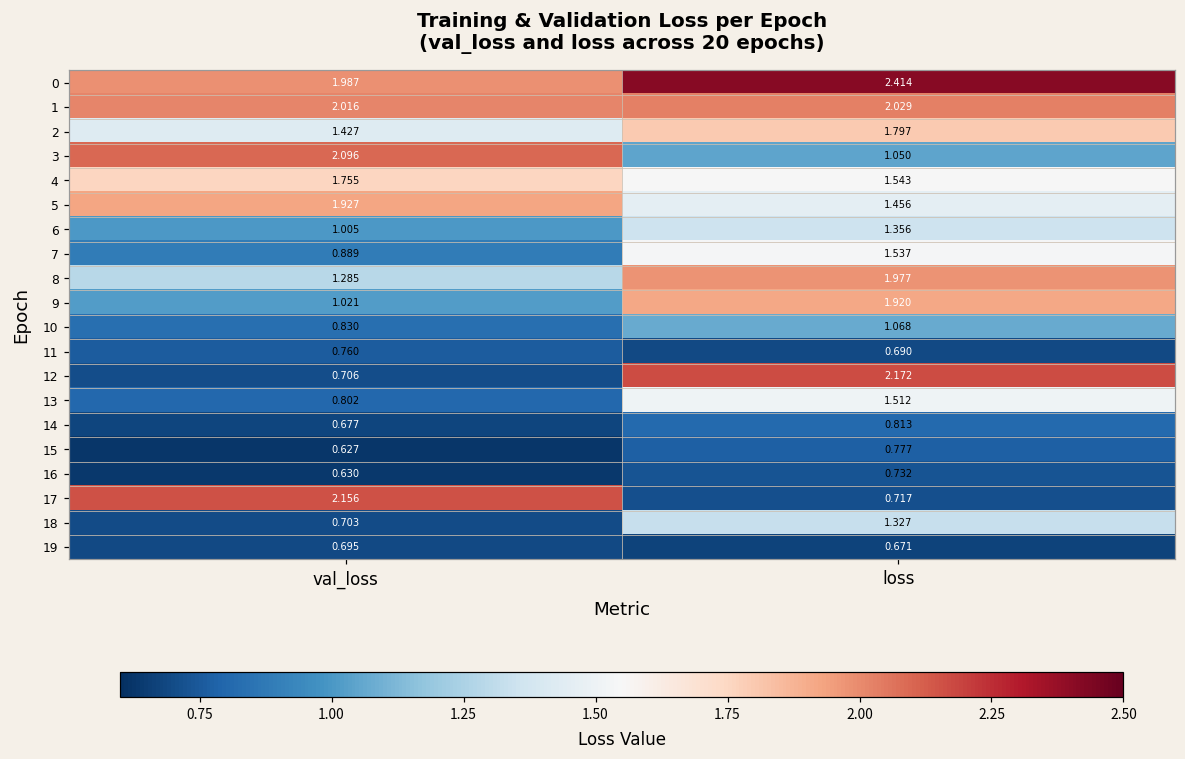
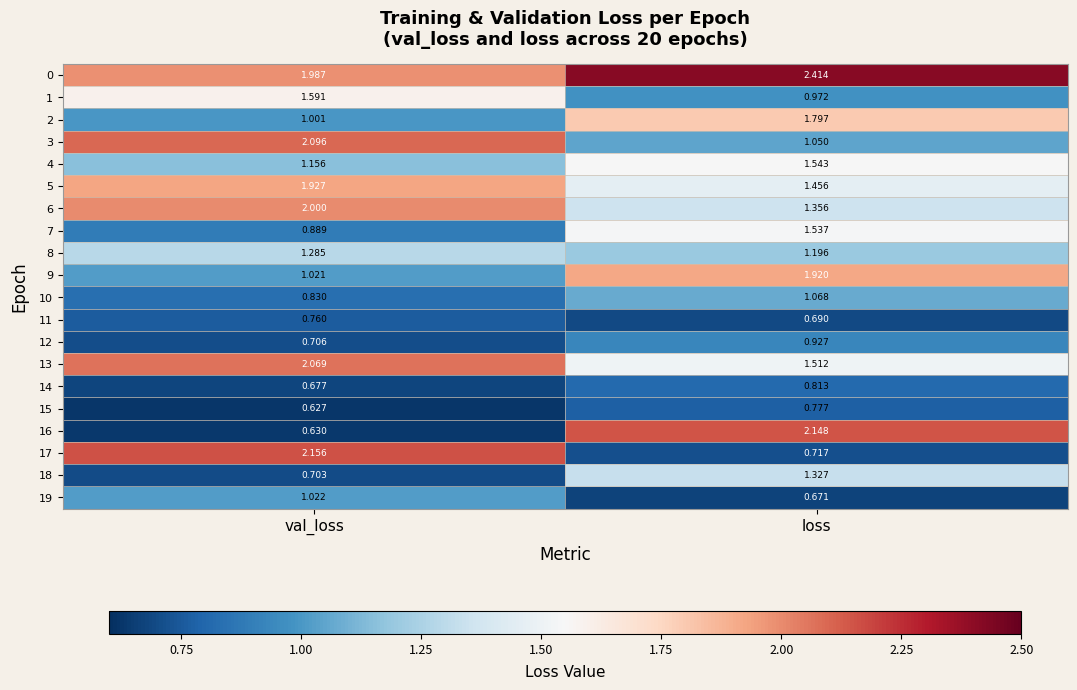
1, val_loss: 2.016 -> 1.591
1, loss: 2.029 -> 0.972
2, val_loss: 1.427 -> 1.001
4, val_loss: 1.755 -> 1.156
6, val_loss: 1.005 -> 2.000
8, loss: 1.977 -> 1.196
12, loss: 2.172 -> 0.927
13, val_loss: 0.802 -> 2.069
16, loss: 0.732 -> 2.148
19, val_loss: 0.695 -> 1.022
